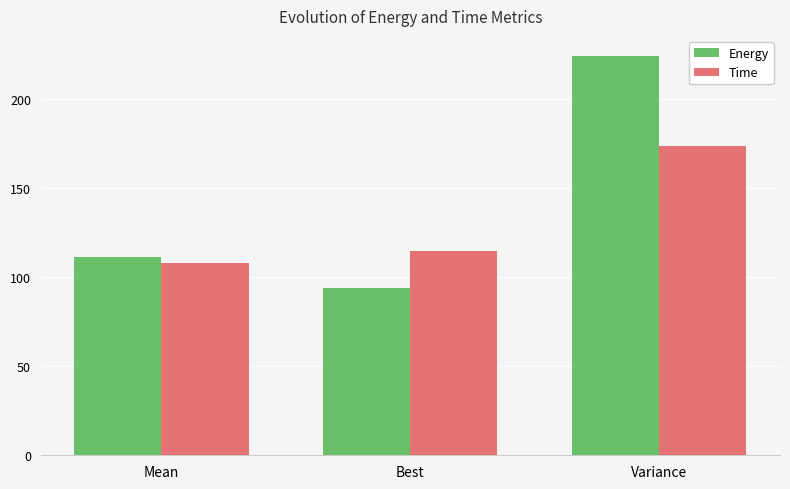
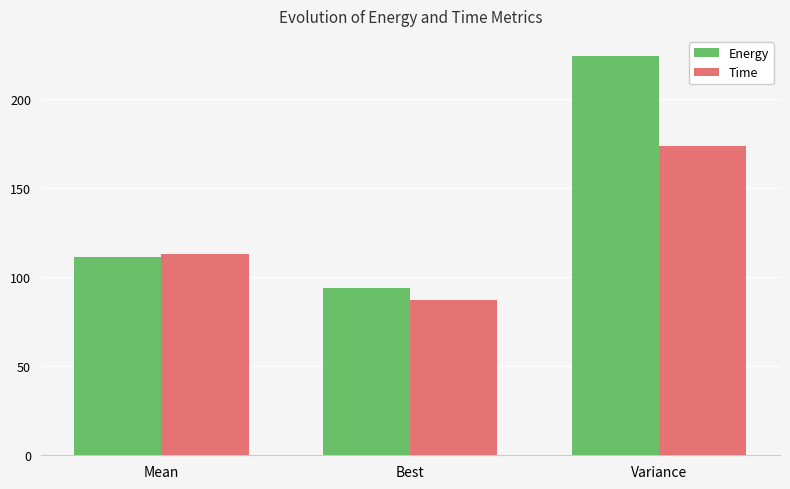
Time, Mean: 108 -> 113
Time, Best: 115 -> 87
